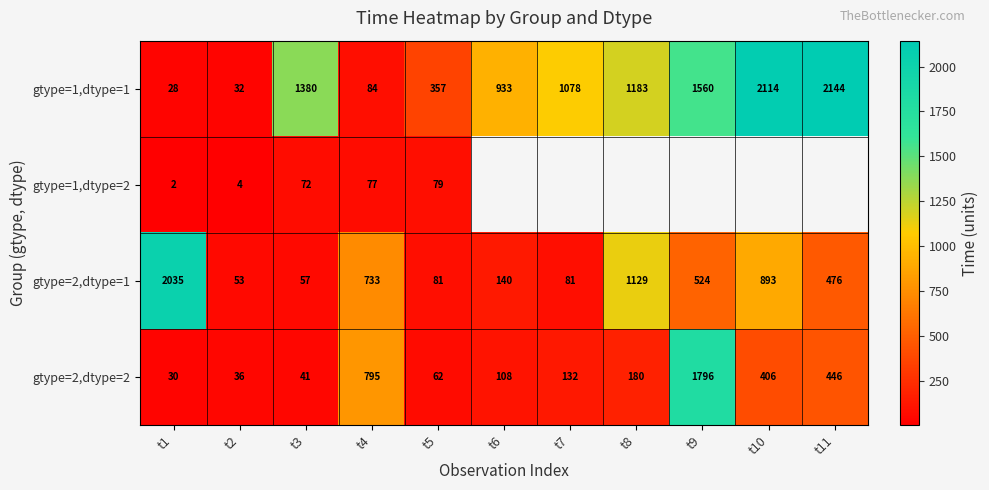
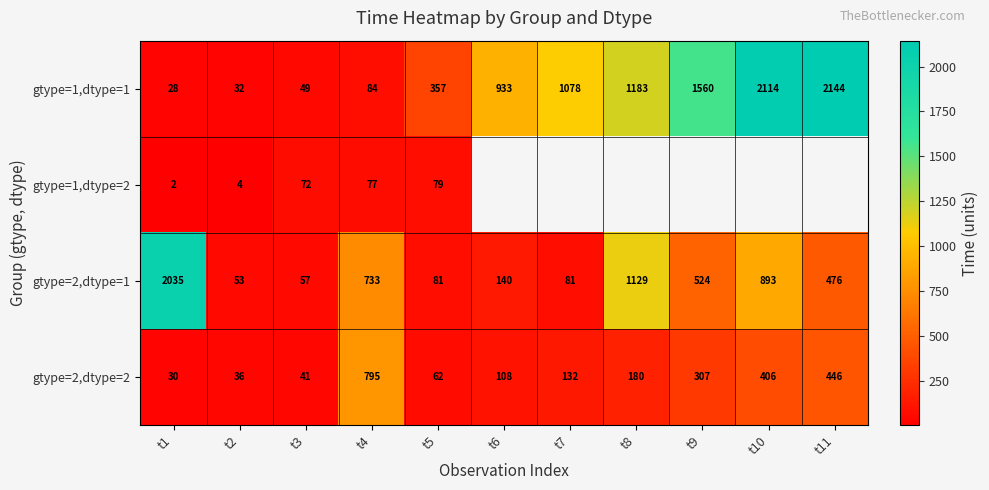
gtype=1,dtype=1, t3: 1380 -> 49
gtype=2,dtype=2, t9: 1796 -> 307
